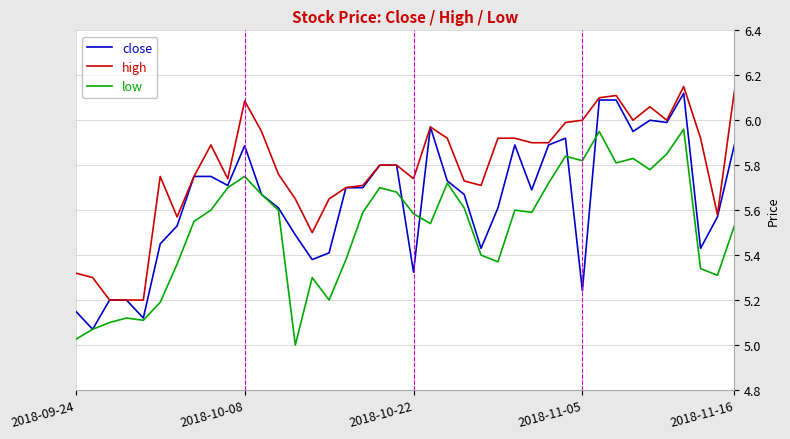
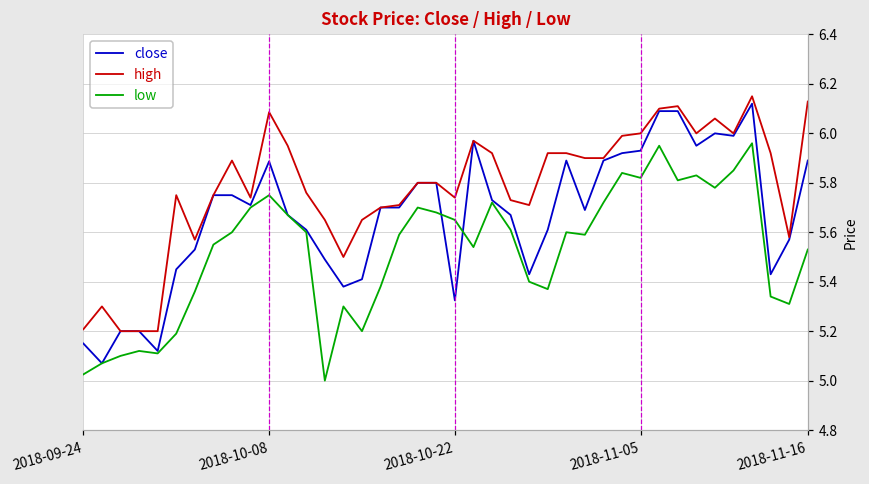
high, 2018-09-24: 5.32 -> 5.21
low, 2018-10-22: 5.58 -> 5.65
close, 2018-11-05: 5.24 -> 5.93
